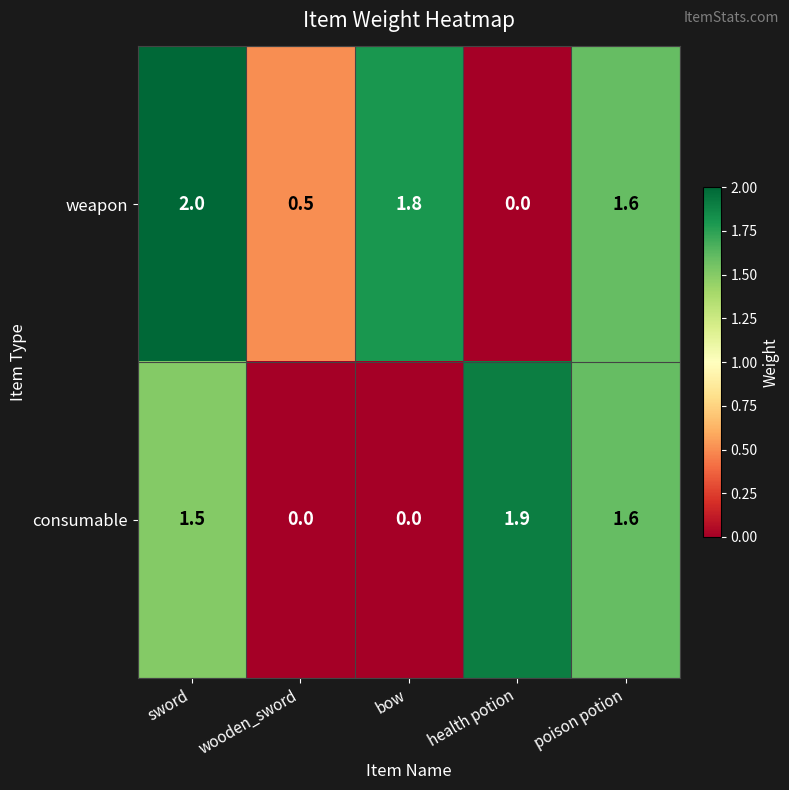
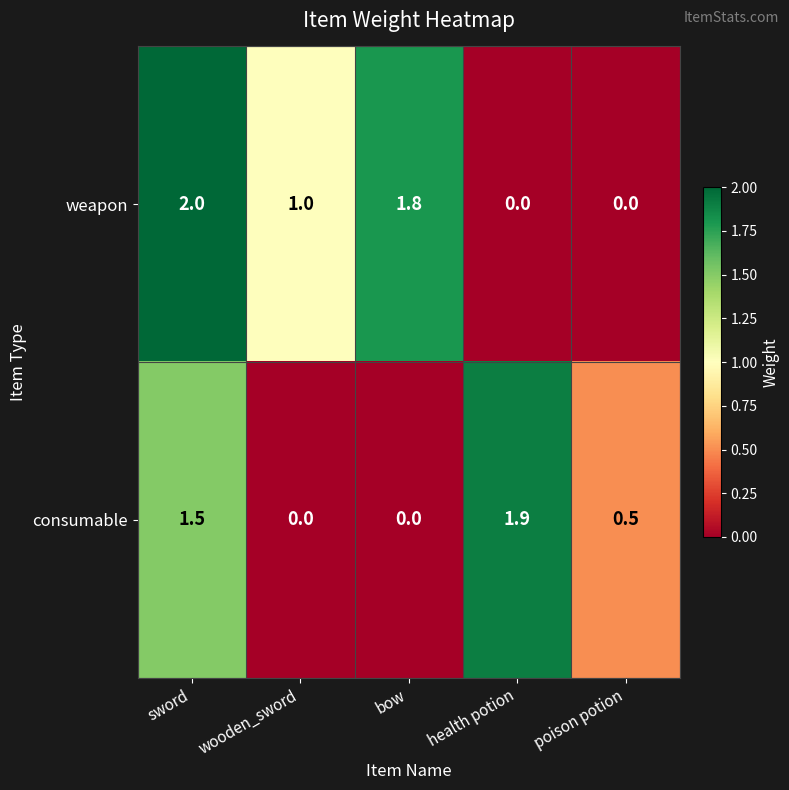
weapon, wooden_sword: 0.5 -> 1.0
weapon, poison potion: 1.6 -> 0.0
consumable, poison potion: 1.6 -> 0.5
